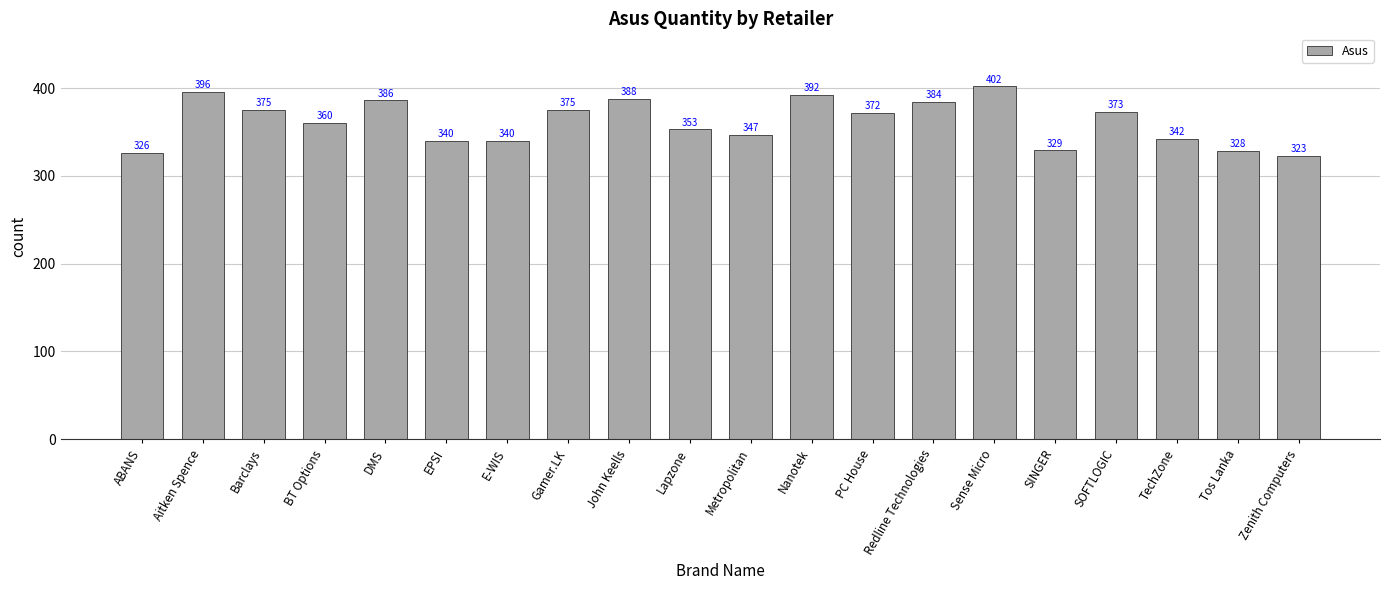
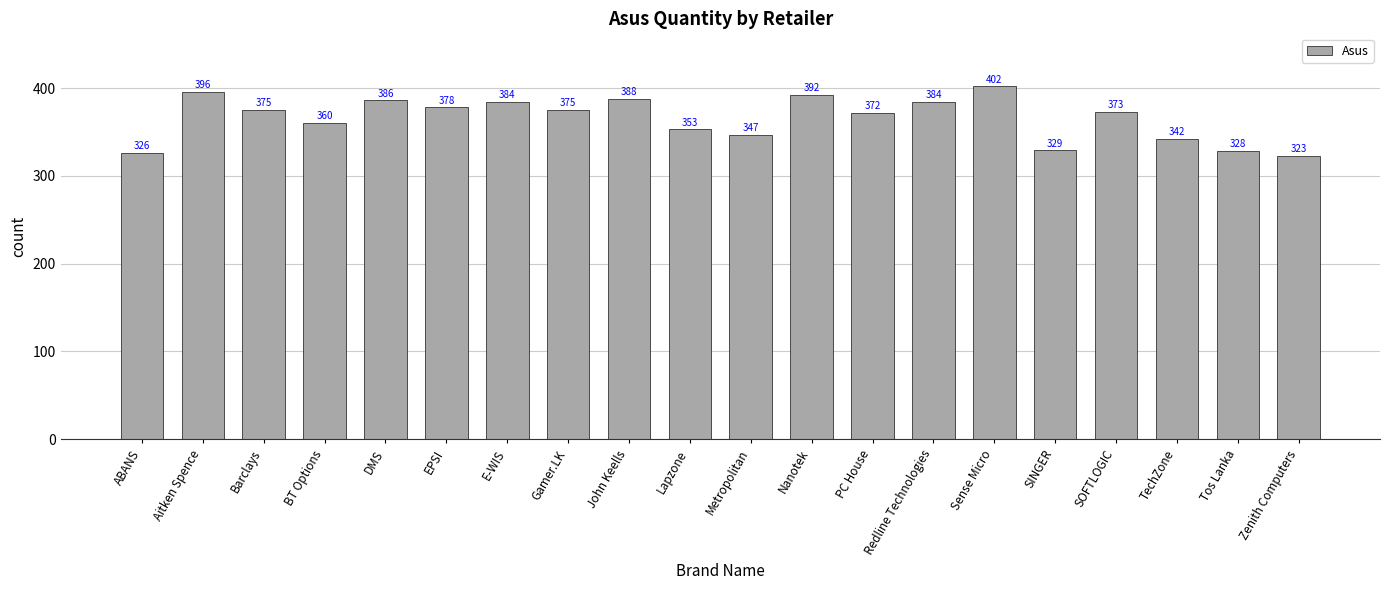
EPSI: 340 -> 378
E-WIS: 340 -> 384
